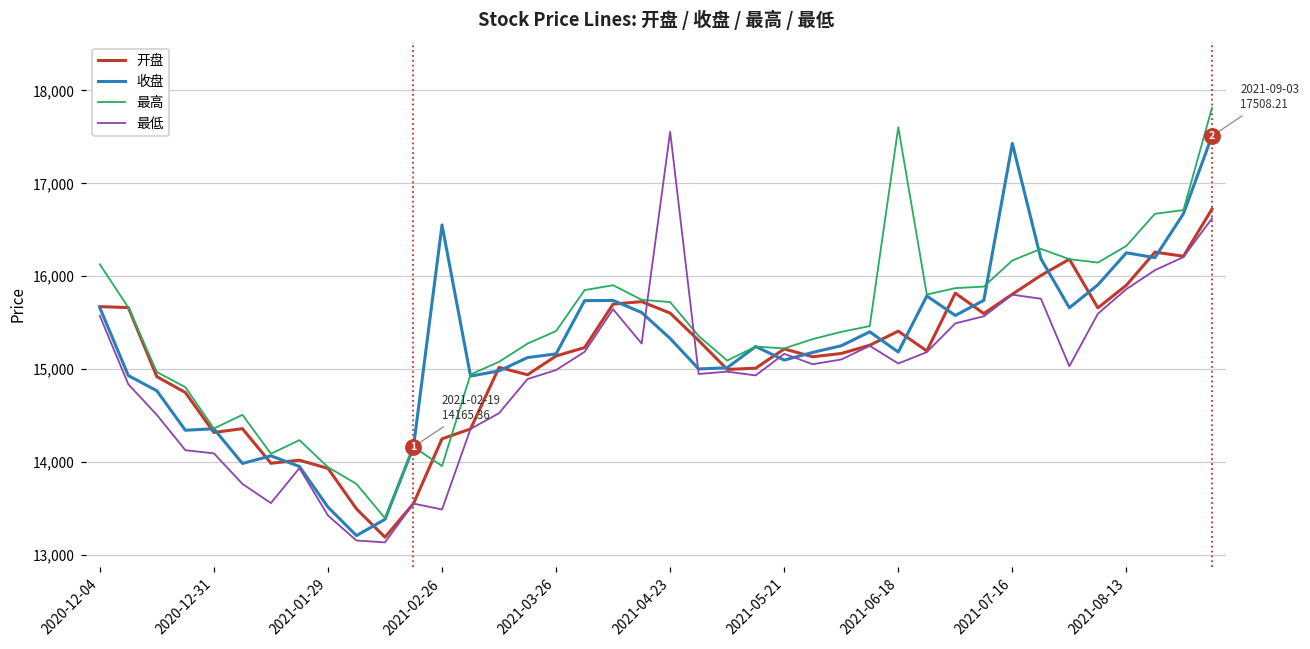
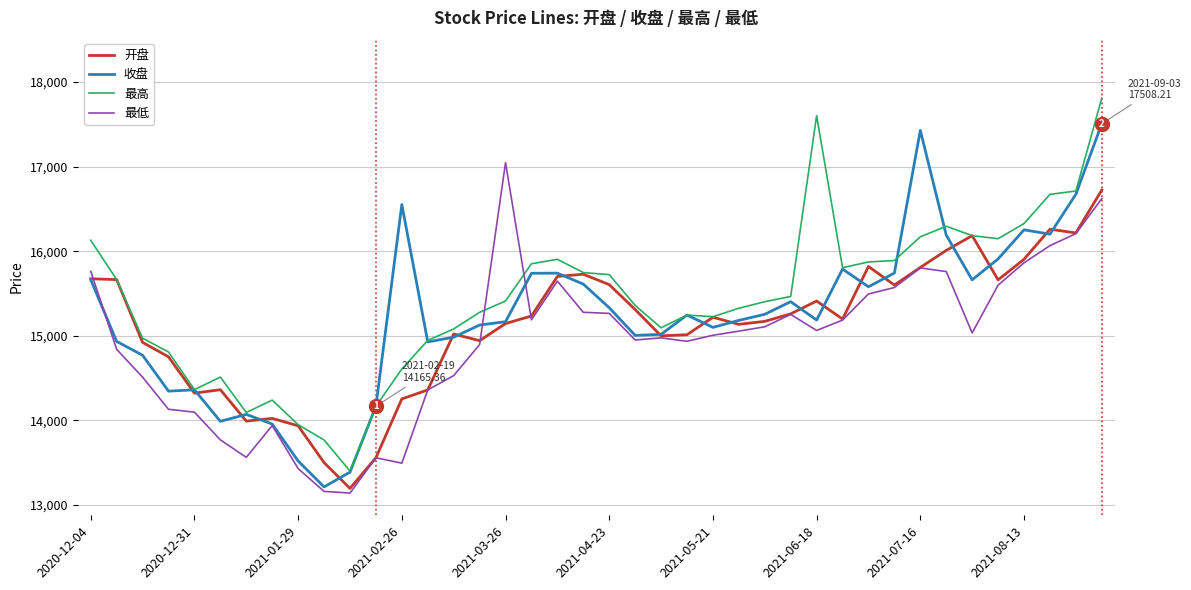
最低, 2020-12-04: 15,600 -> 15,800
最高, 2021-02-26: 14,000 -> 14,600
最低, 2021-03-26: 15,000 -> 17,000
最低, 2021-04-23: 17,600 -> 15,300
最低, 2021-05-21: 15,200 -> 15,000
